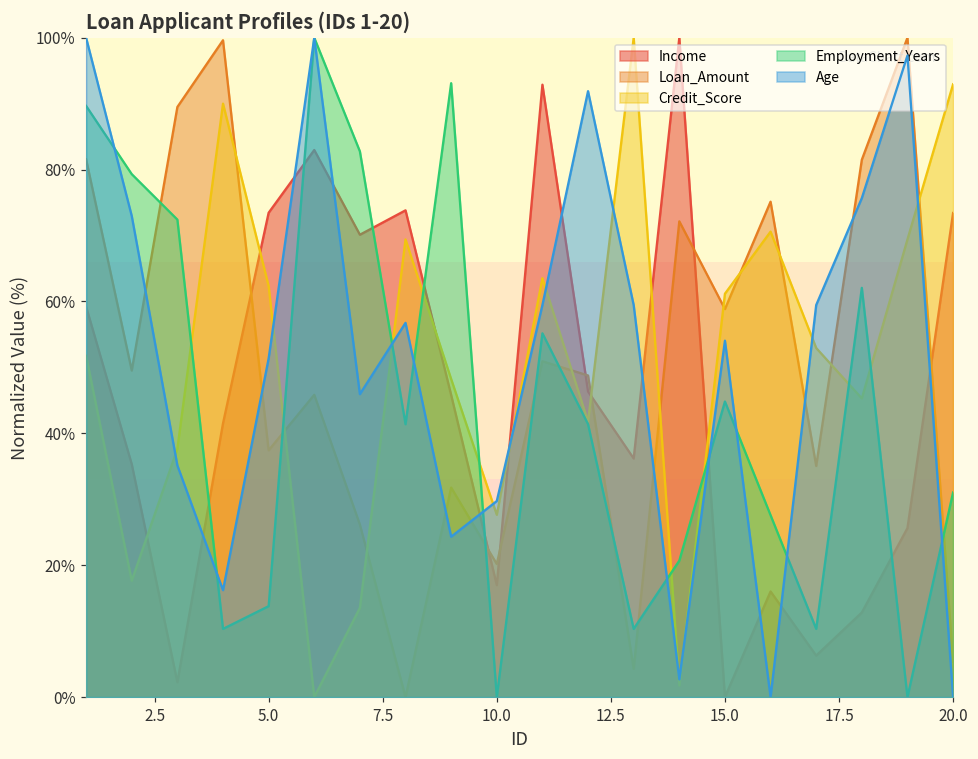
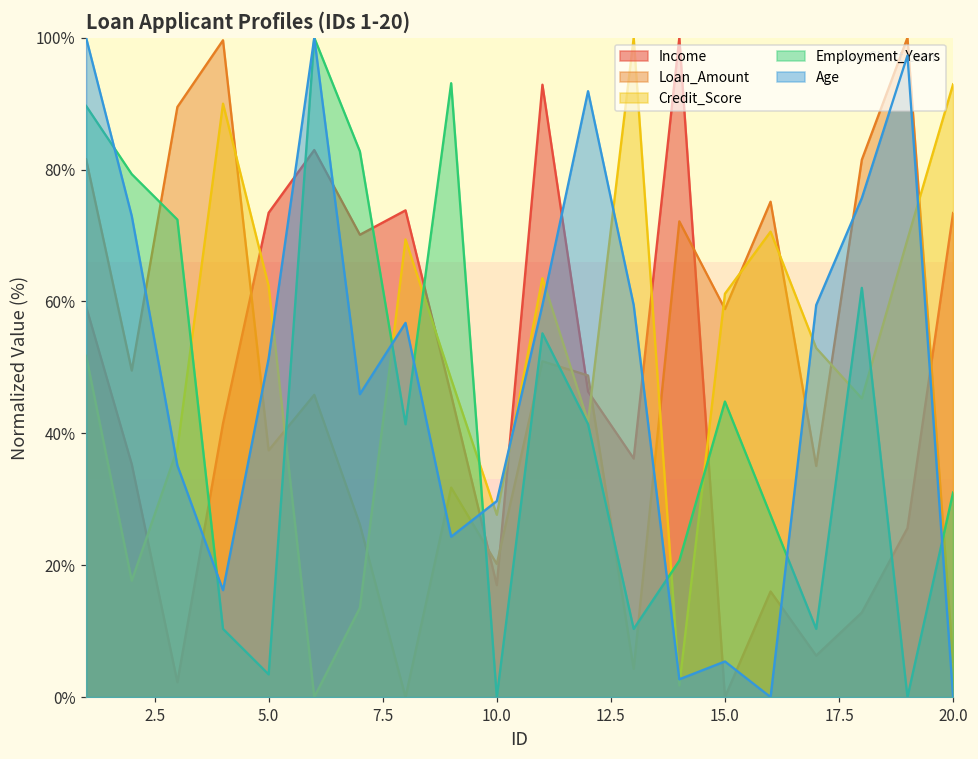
Employment_Years, 5.0: 14% -> 3%
Age, 15.0: 54% -> 5%
